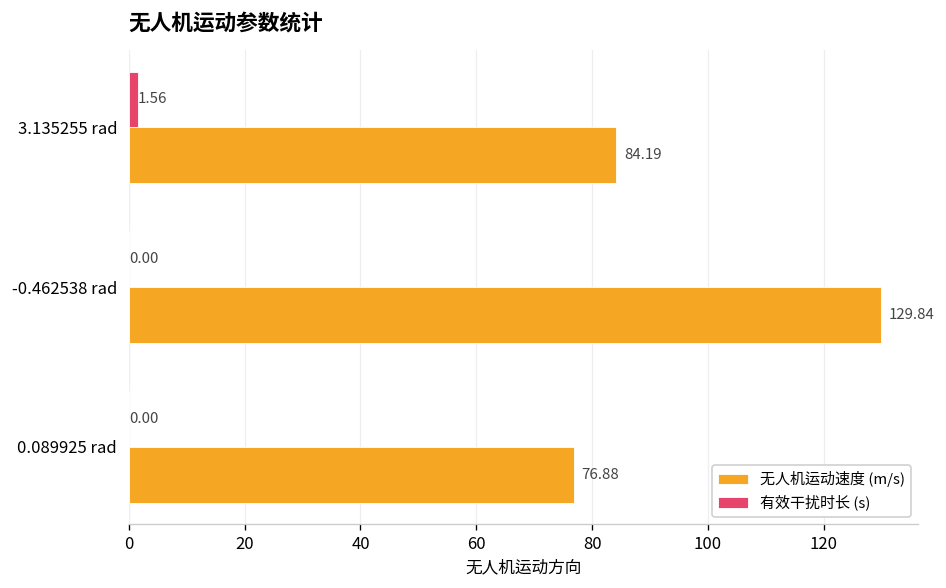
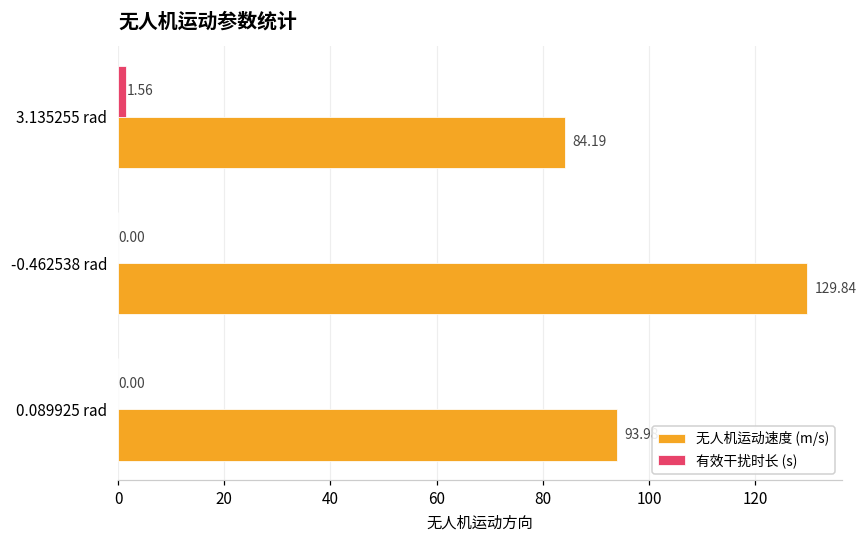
无人机运动速度 (m/s), 0.089925 rad: 77 -> 94
